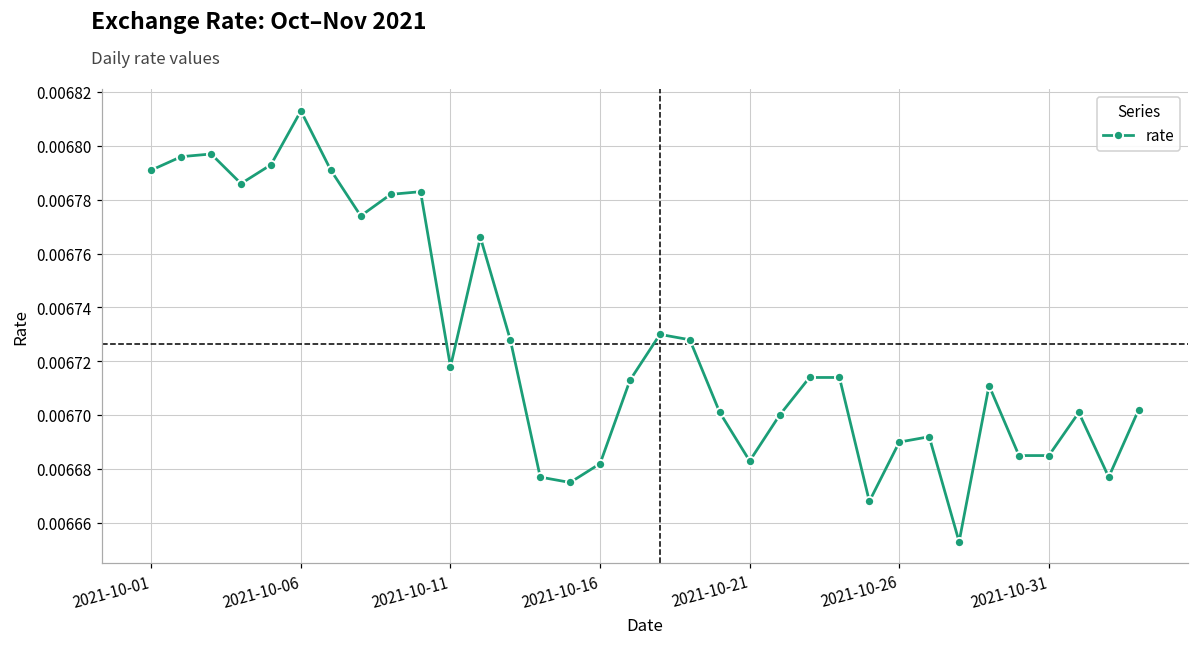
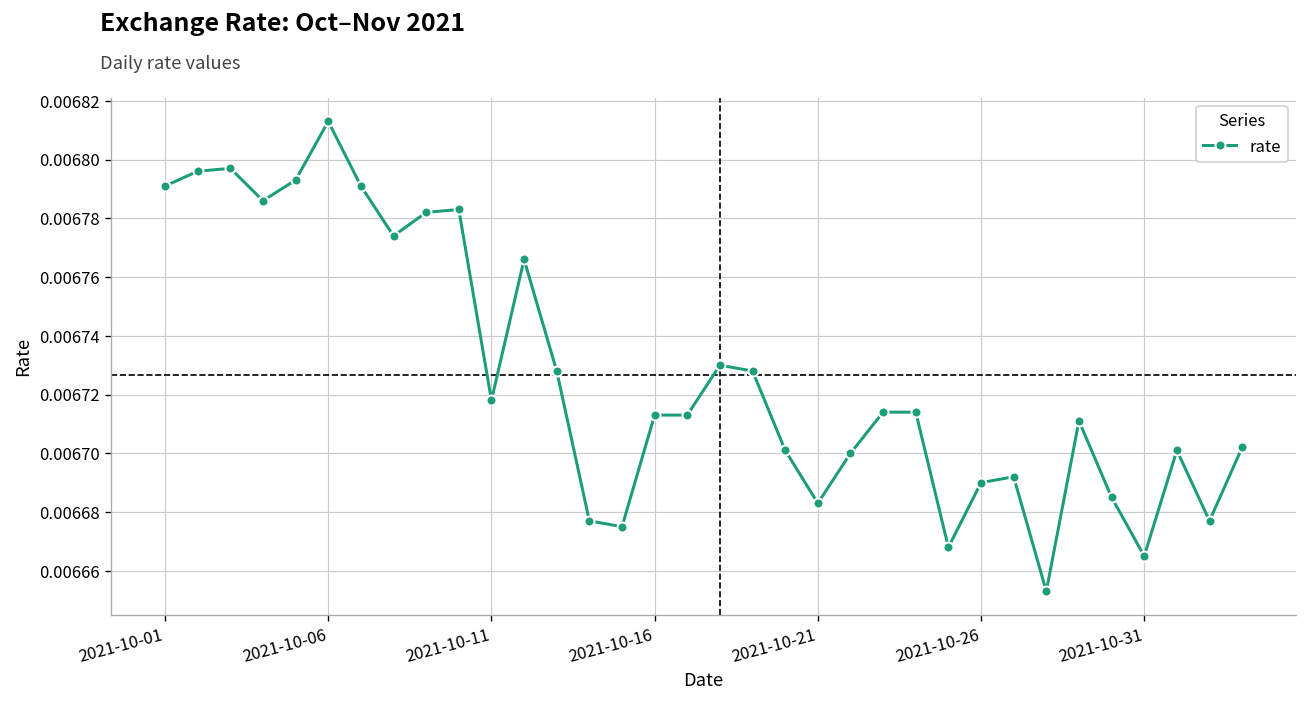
2021-10-16: 0.006682 -> 0.006713
2021-10-31: 0.006685 -> 0.006665
